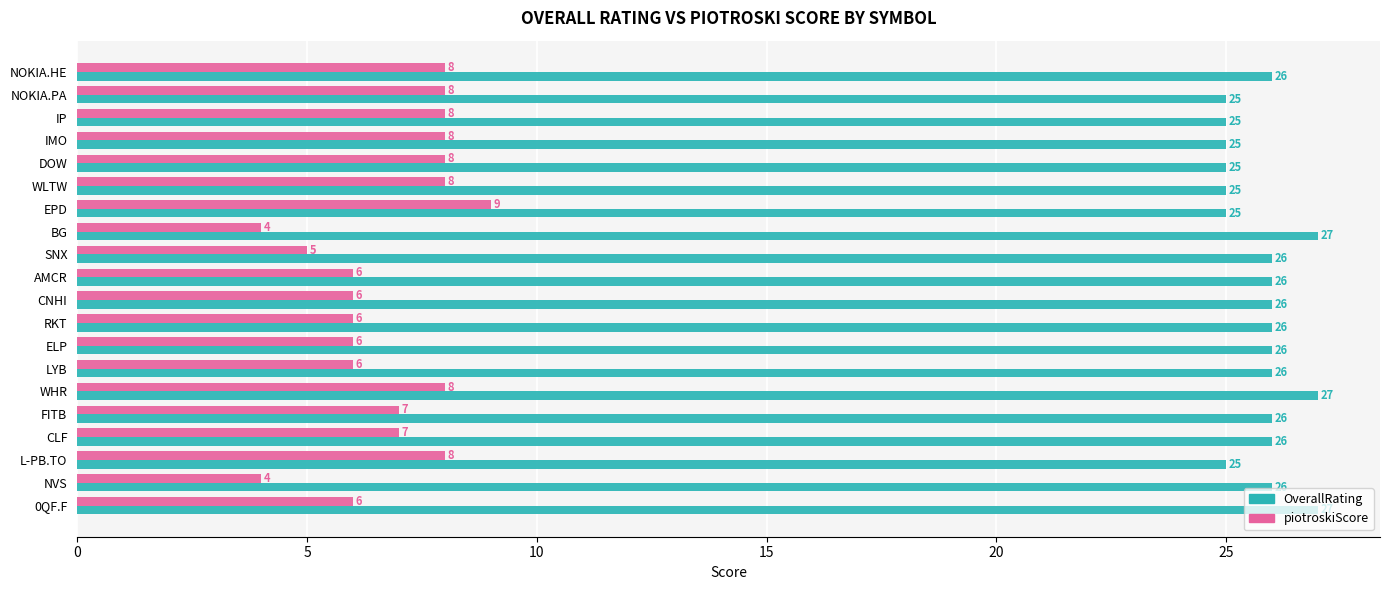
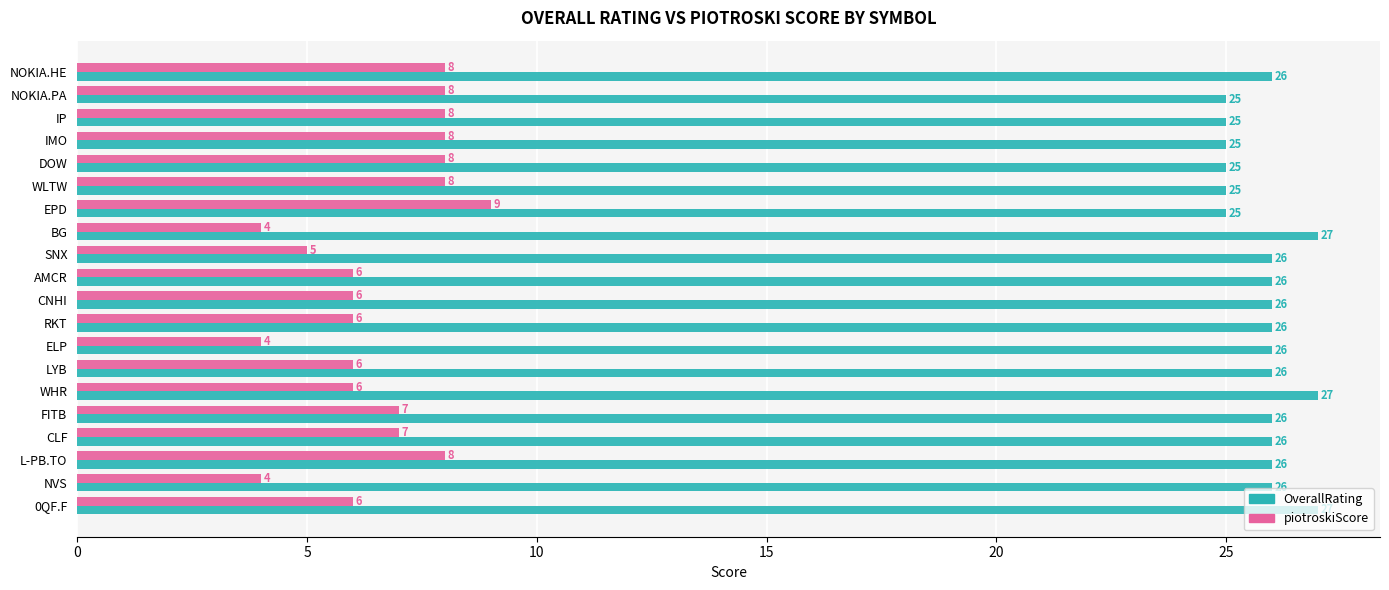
piotroskiScore, ELP: 6 -> 4
piotroskiScore, WHR: 8 -> 6
OverallRating, L-PB.TO: 25 -> 26
